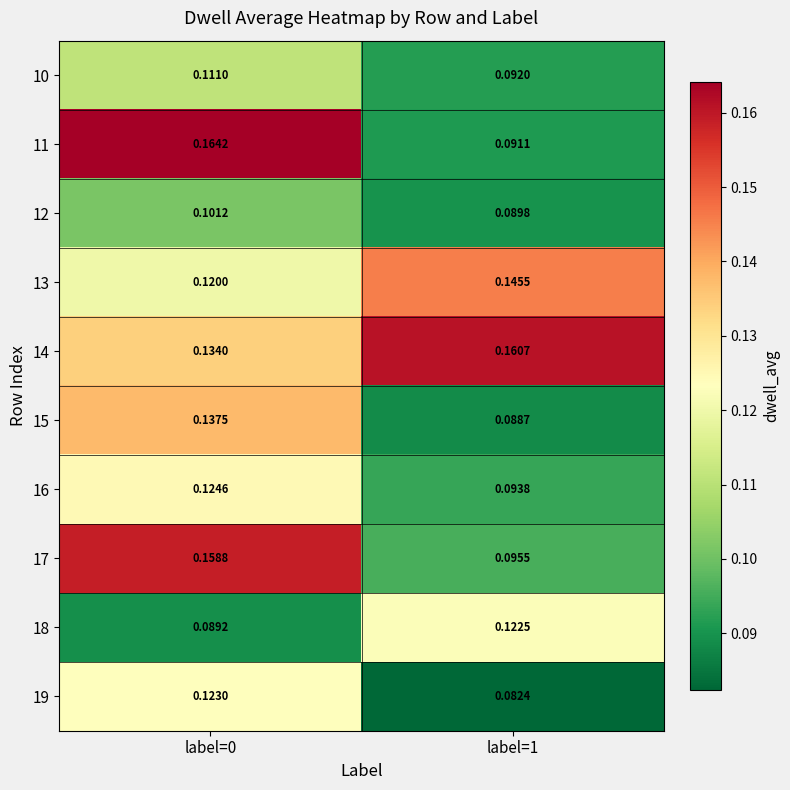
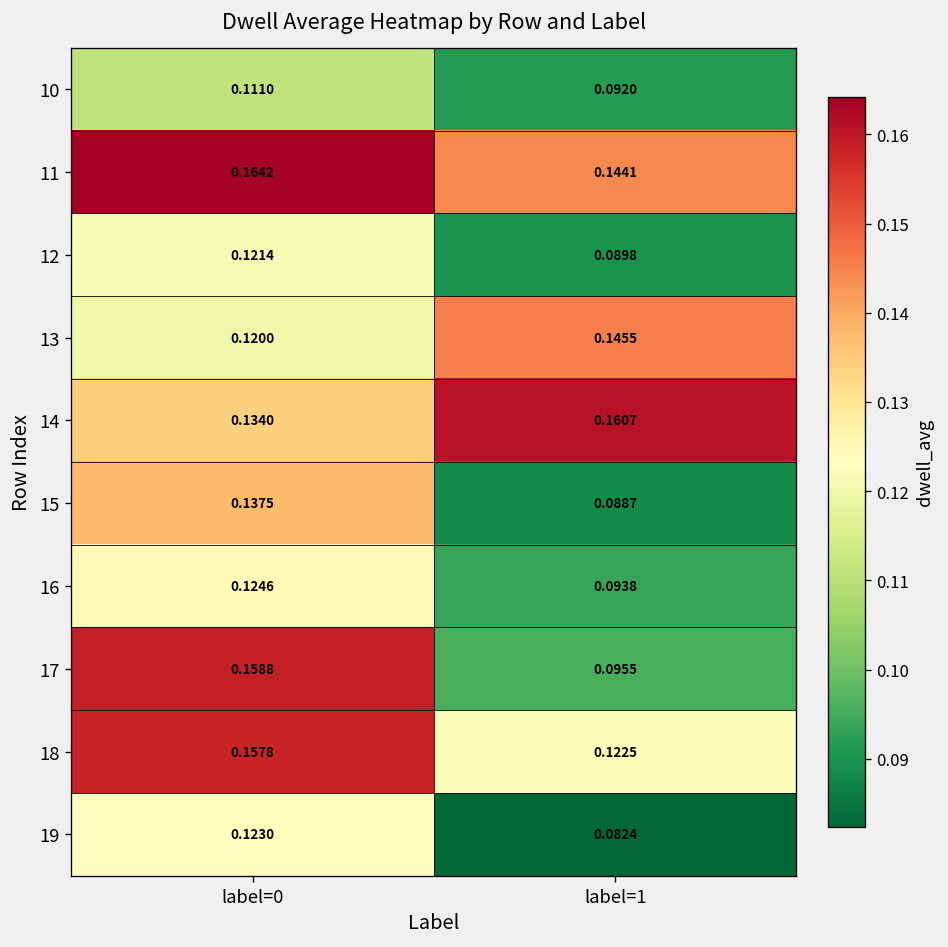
11, label=1: 0.0911 -> 0.1441
12, label=0: 0.1012 -> 0.1214
18, label=0: 0.0892 -> 0.1578
